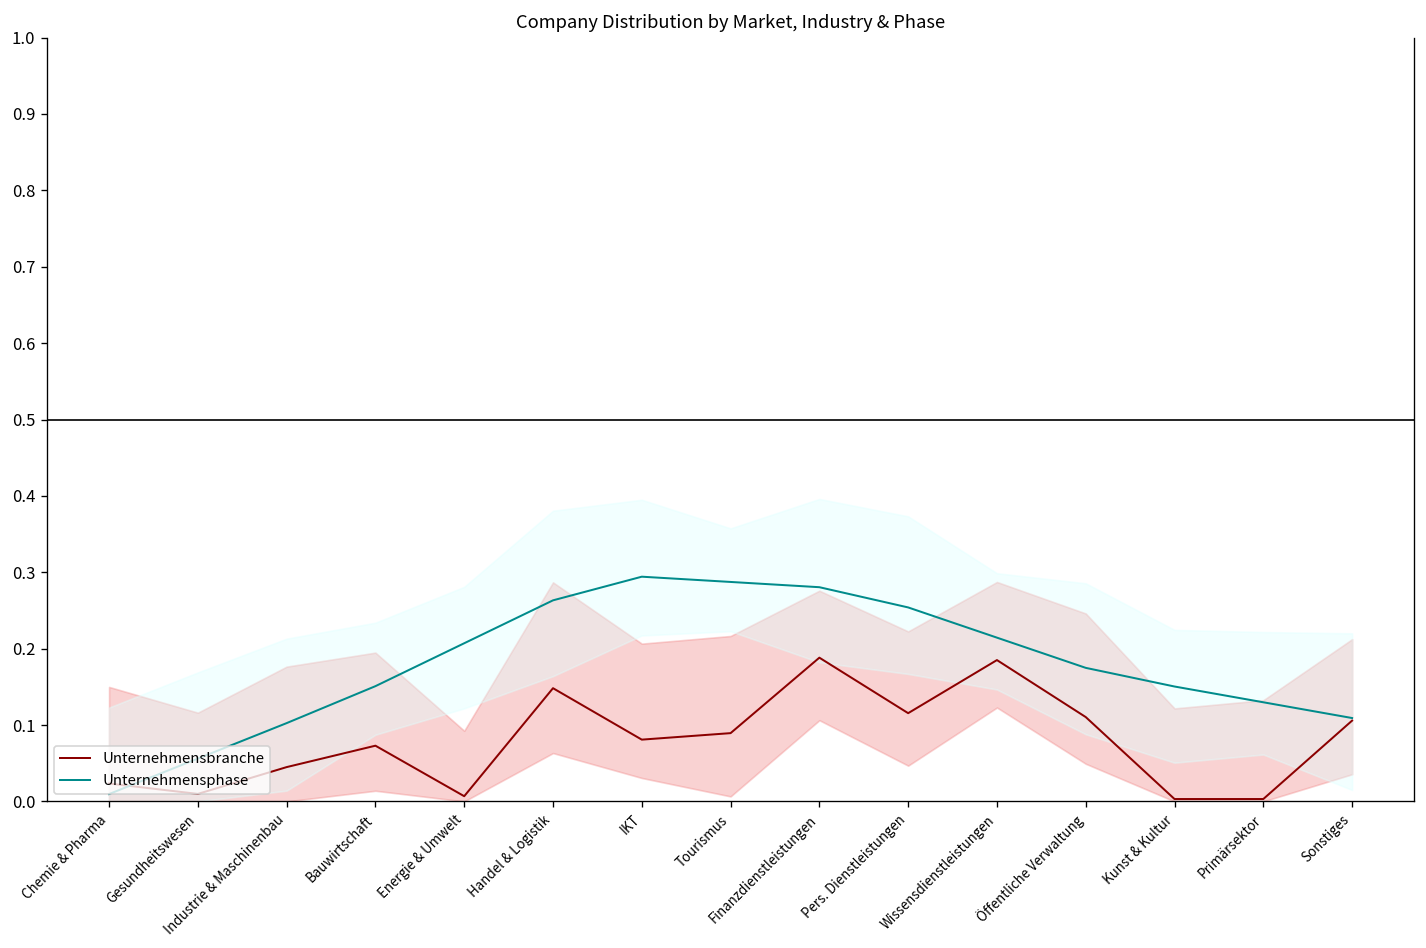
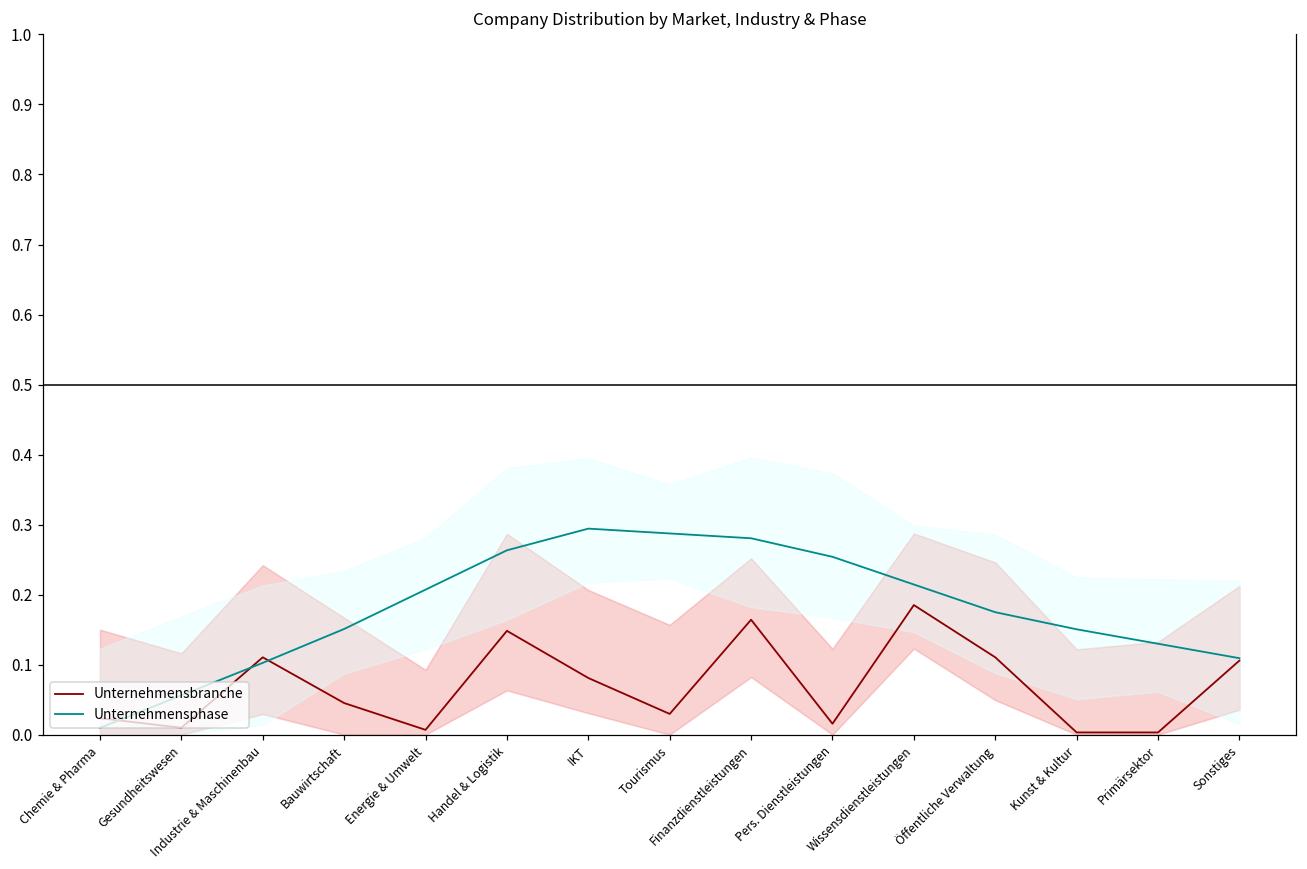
Unternehmensbranche, Industrie & Maschinenbau: 0.04 -> 0.11
Unternehmensbranche, Bauwirtschaft: 0.07 -> 0.05
Unternehmensbranche, Tourismus: 0.09 -> 0.03
Unternehmensbranche, Finanzdienstleistungen: 0.19 -> 0.16
Unternehmensbranche, Pers. Dienstleistungen: 0.12 -> 0.02
